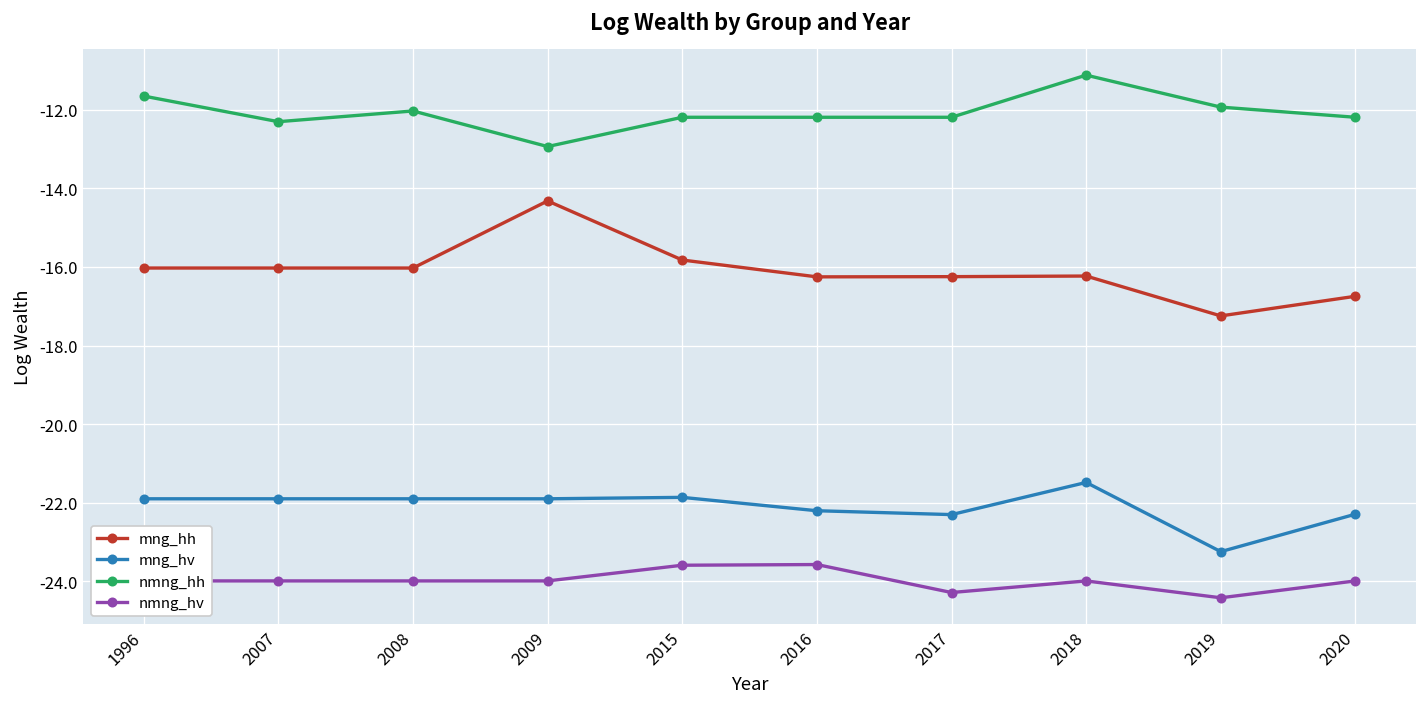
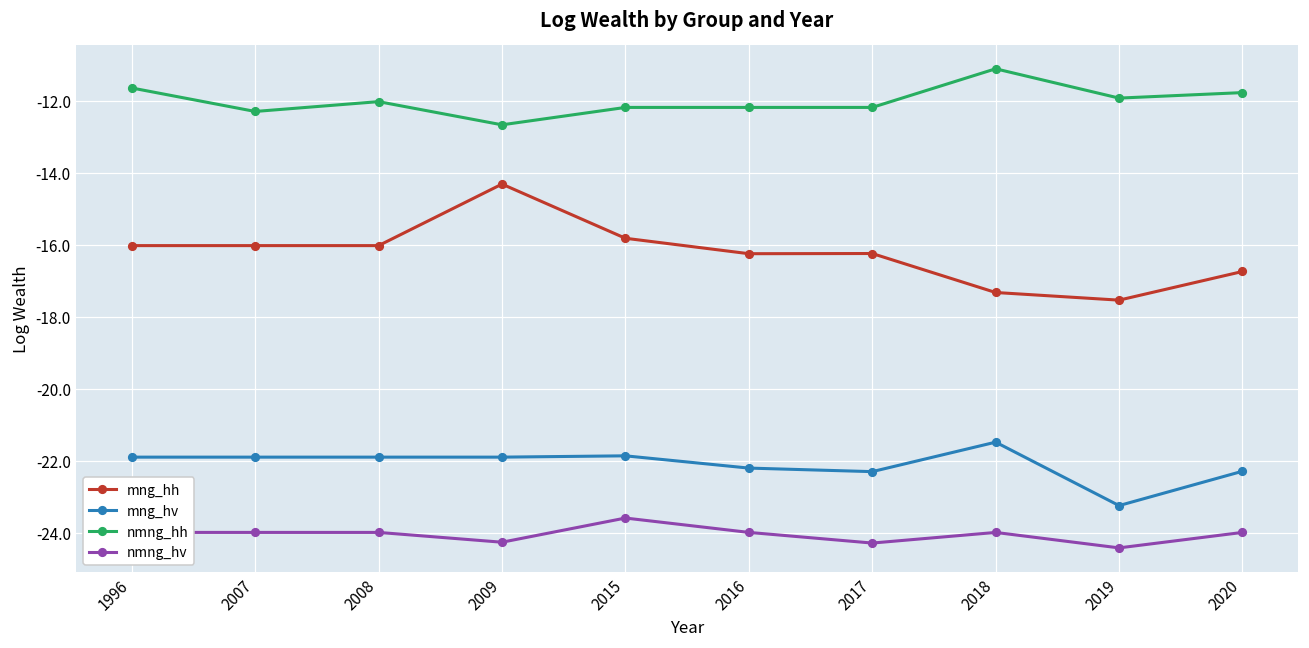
nmng_hh, 2009: -12.9 -> -12.7
nmng_hv, 2009: -24.0 -> -24.3
nmng_hv, 2016: -23.6 -> -24.0
mng_hh, 2018: -16.2 -> -17.3
mng_hh, 2019: -17.2 -> -17.5
nmng_hh, 2020: -12.2 -> -11.8
